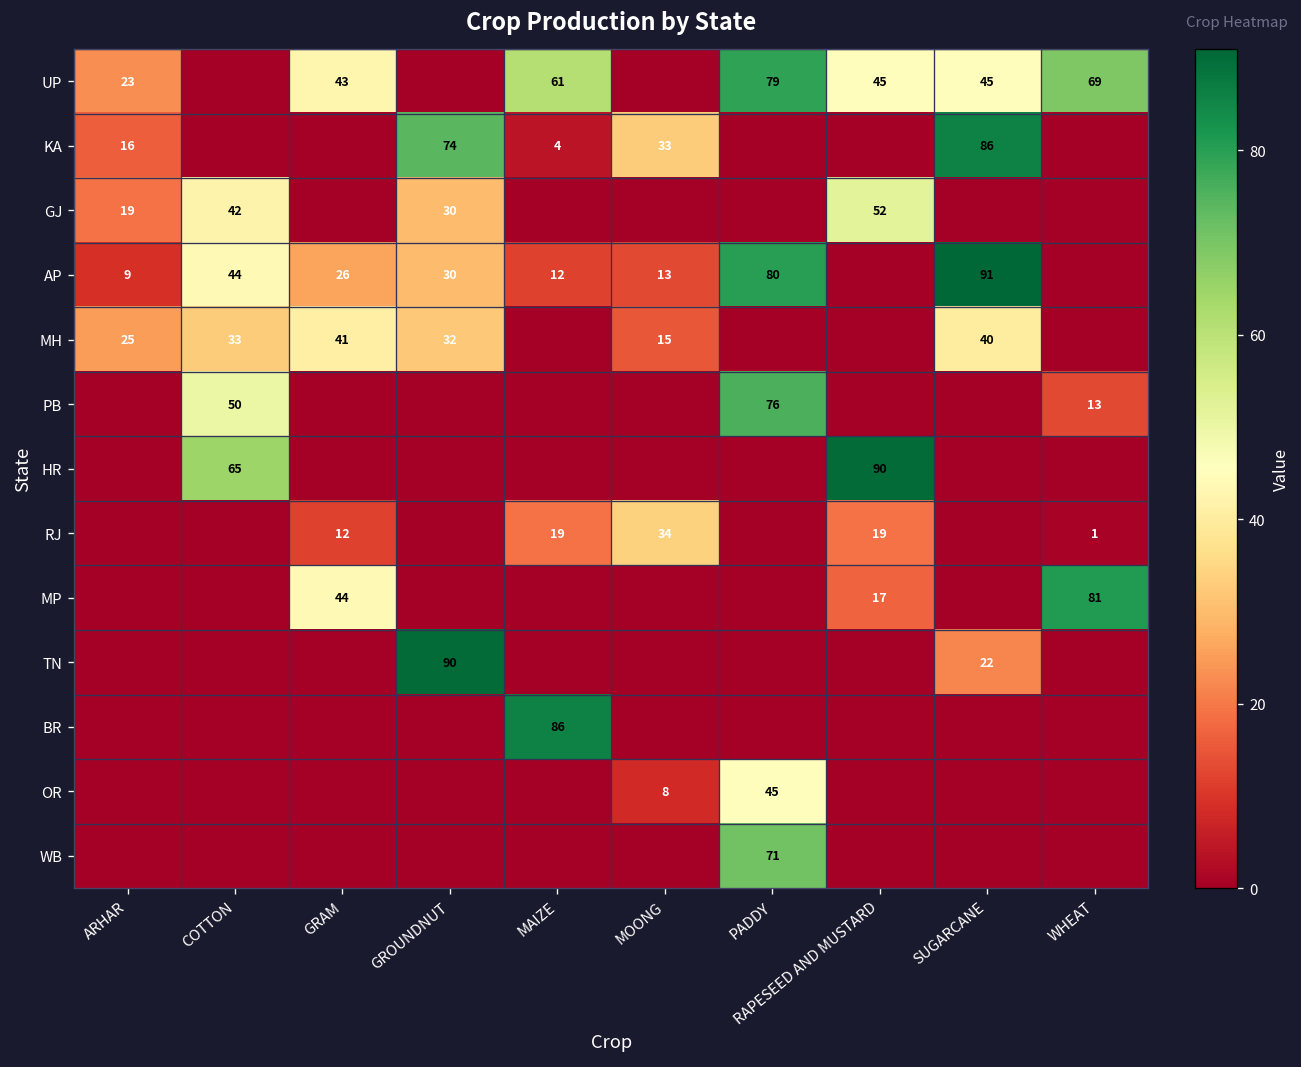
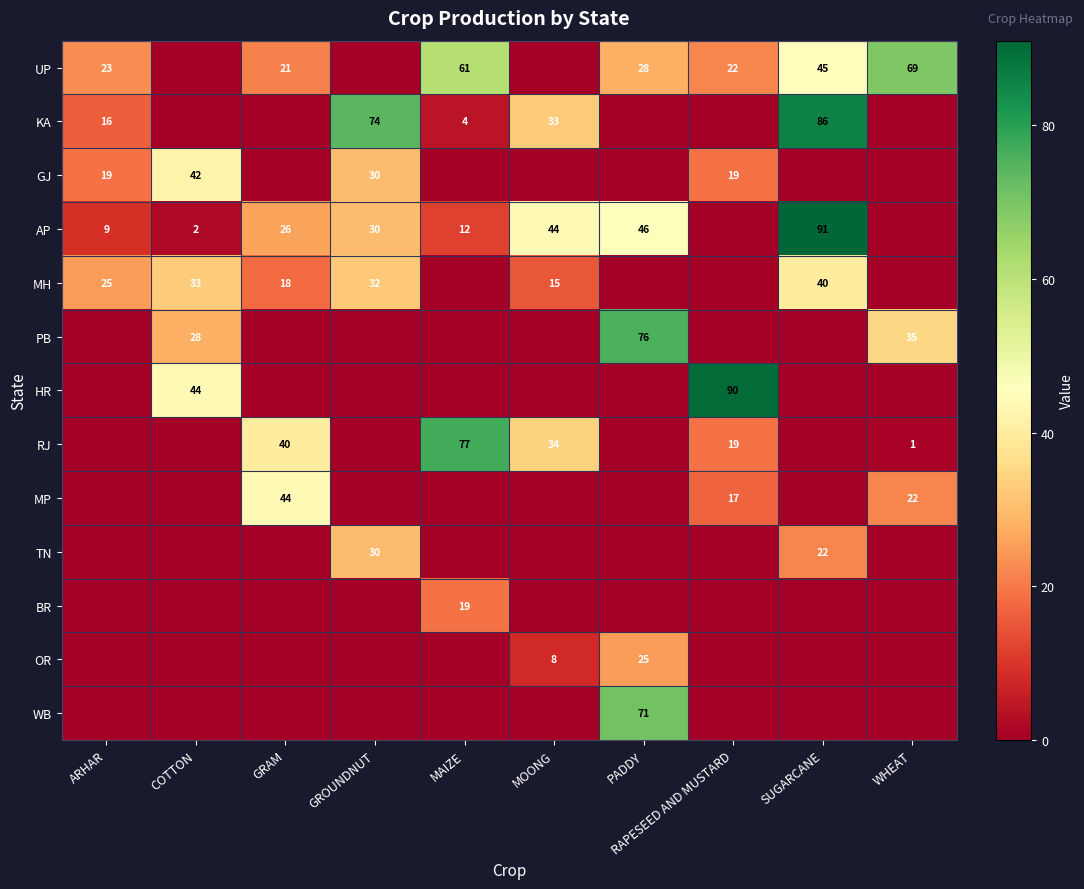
UP, GRAM: 43 -> 21
UP, PADDY: 79 -> 28
UP, RAPESEED AND MUSTARD: 45 -> 22
GJ, RAPESEED AND MUSTARD: 52 -> 19
AP, COTTON: 44 -> 2
AP, MOONG: 13 -> 44
AP, PADDY: 80 -> 46
MH, GRAM: 41 -> 18
PB, COTTON: 50 -> 28
PB, WHEAT: 13 -> 35
HR, COTTON: 65 -> 44
RJ, GRAM: 12 -> 40
RJ, MAIZE: 19 -> 77
MP, WHEAT: 81 -> 22
TN, GROUNDNUT: 90 -> 30
BR, MAIZE: 86 -> 19
OR, PADDY: 45 -> 25
